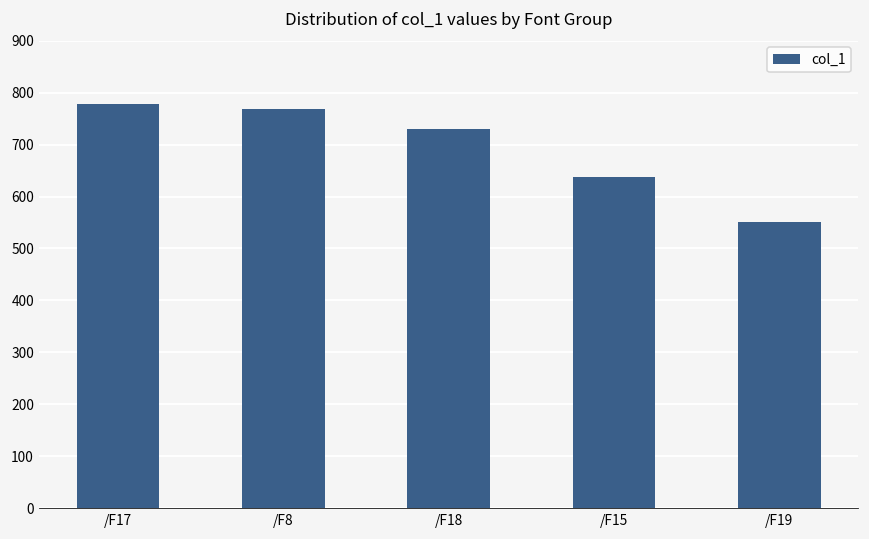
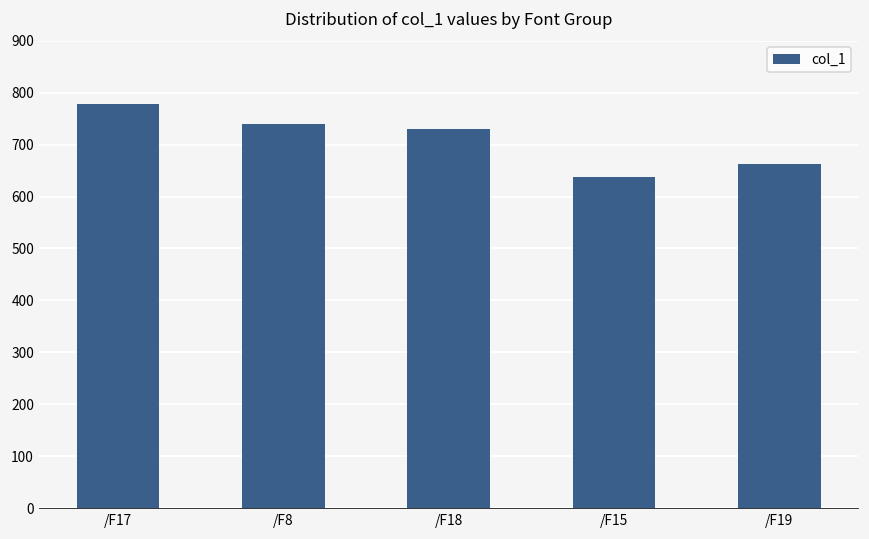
/F8: 770 -> 740
/F19: 550 -> 660
